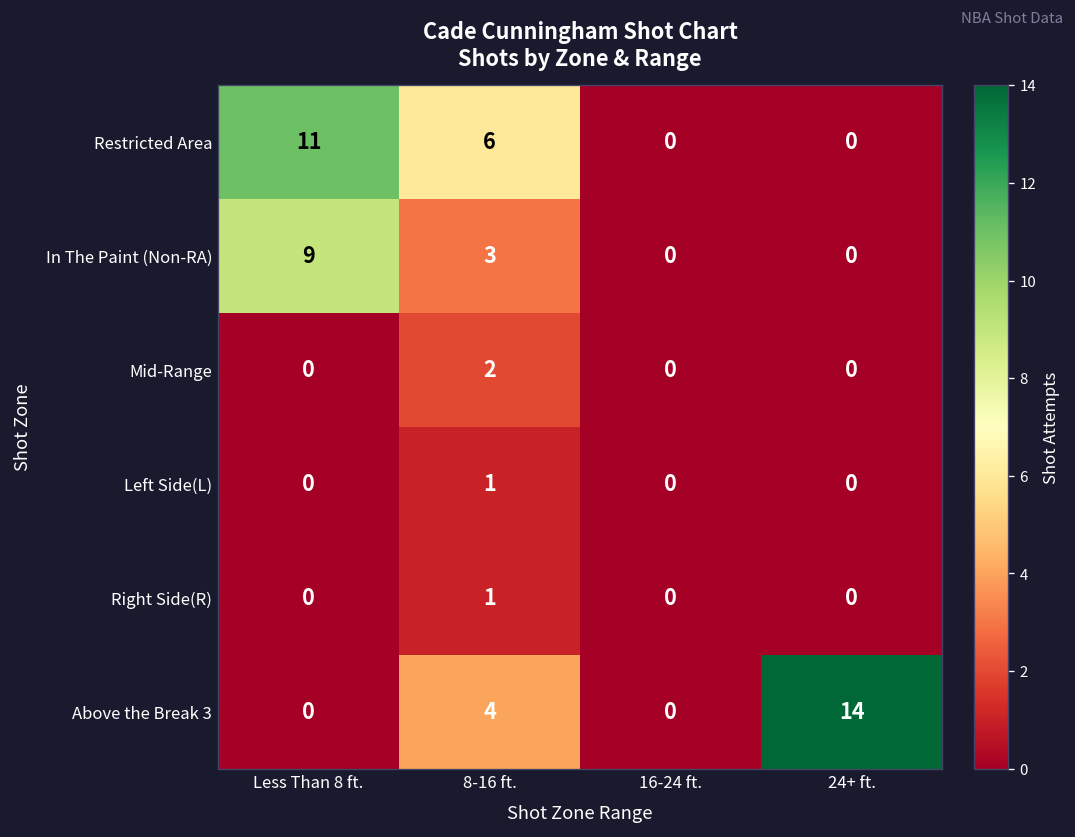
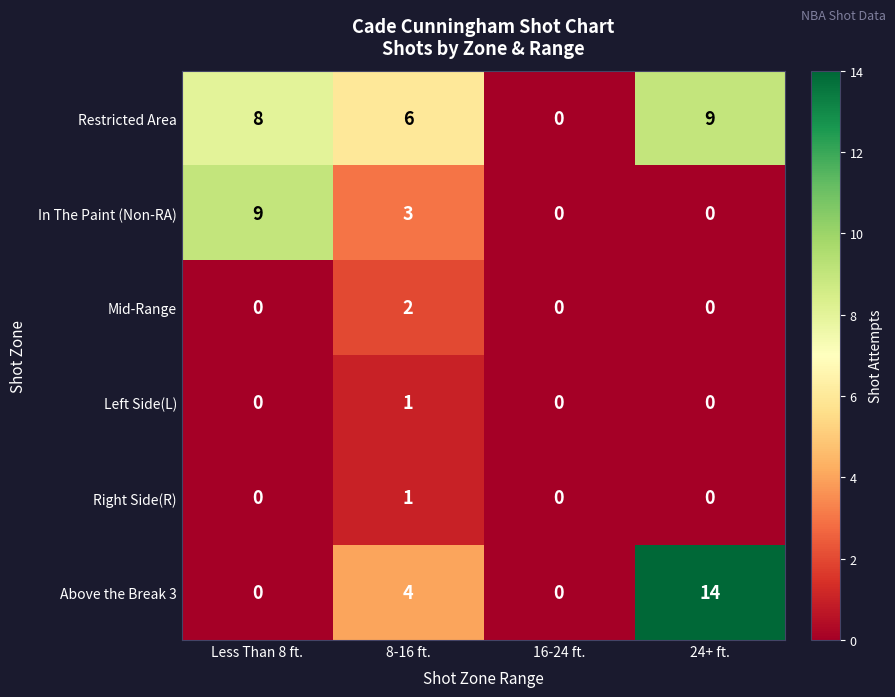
Restricted Area, Less Than 8 ft.: 11 -> 8
Restricted Area, 24+ ft.: 0 -> 9
